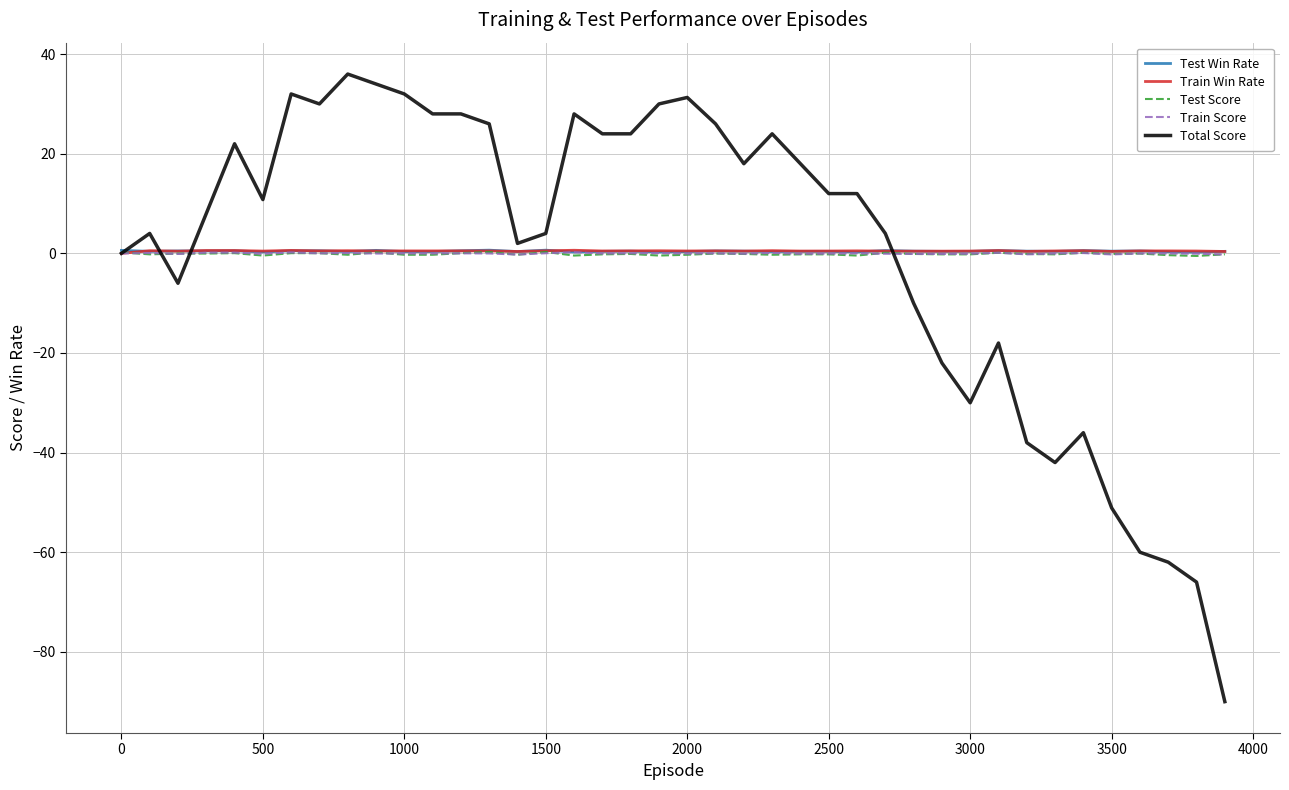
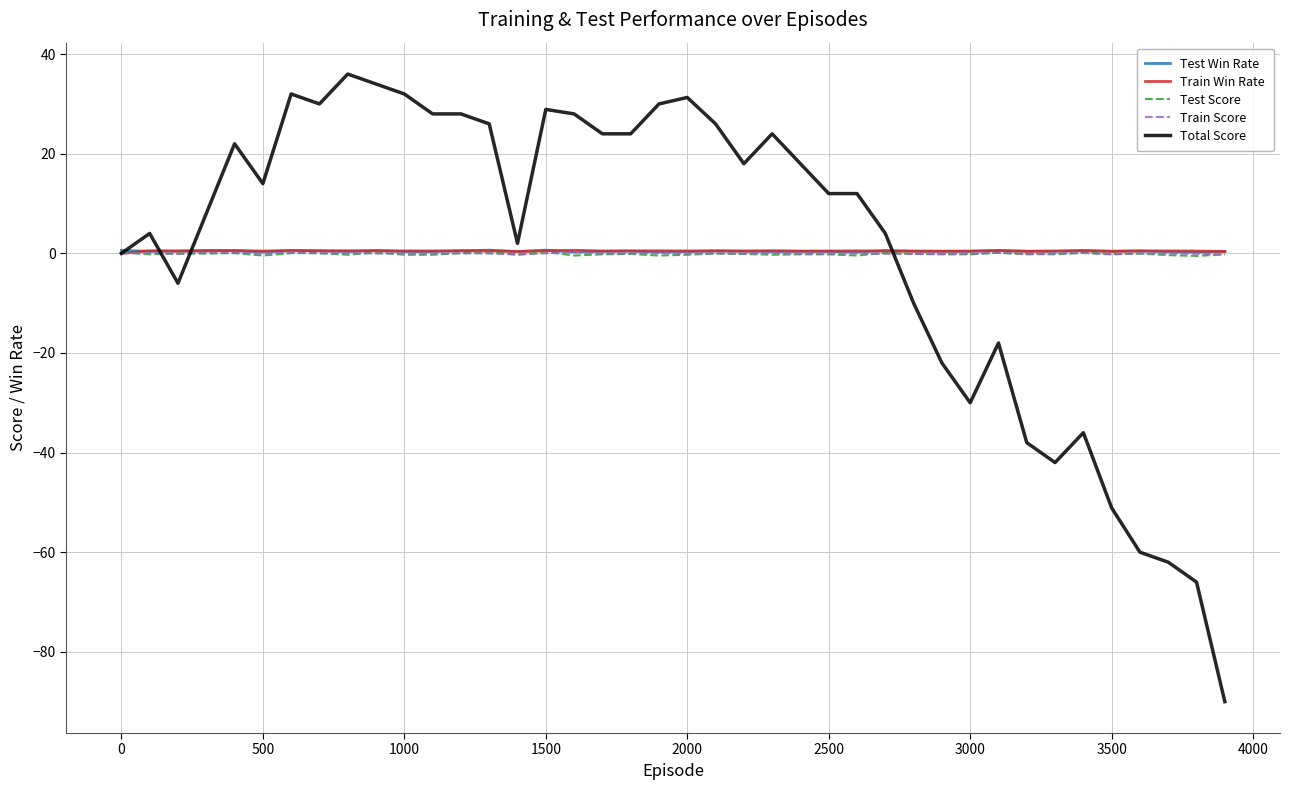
Total Score, 500: 11 -> 14
Total Score, 1500: 4 -> 29
